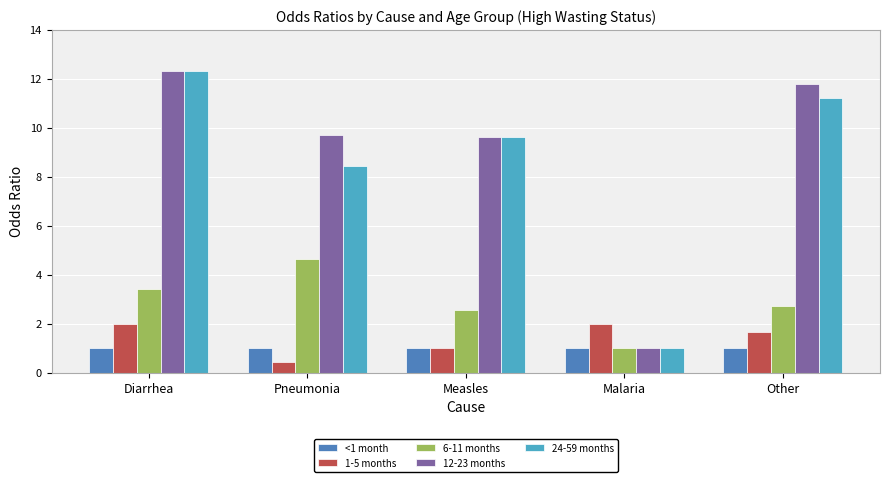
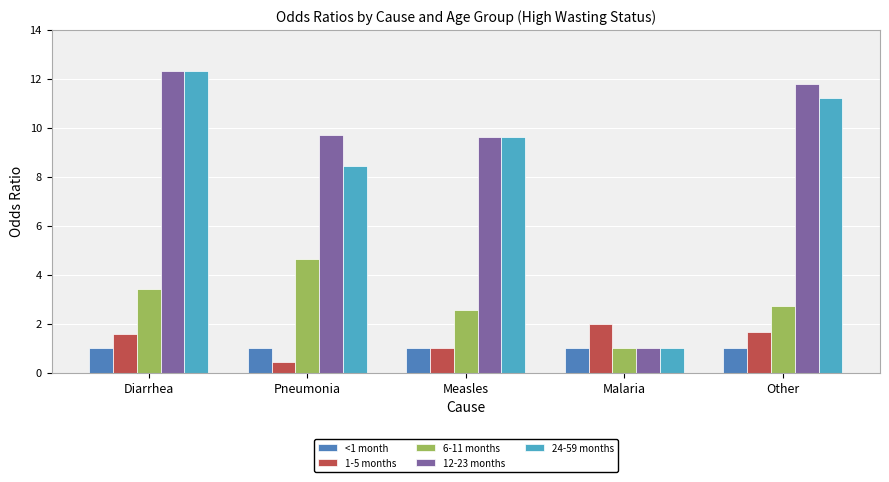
1-5 months, Diarrhea: 2.0 -> 1.6
